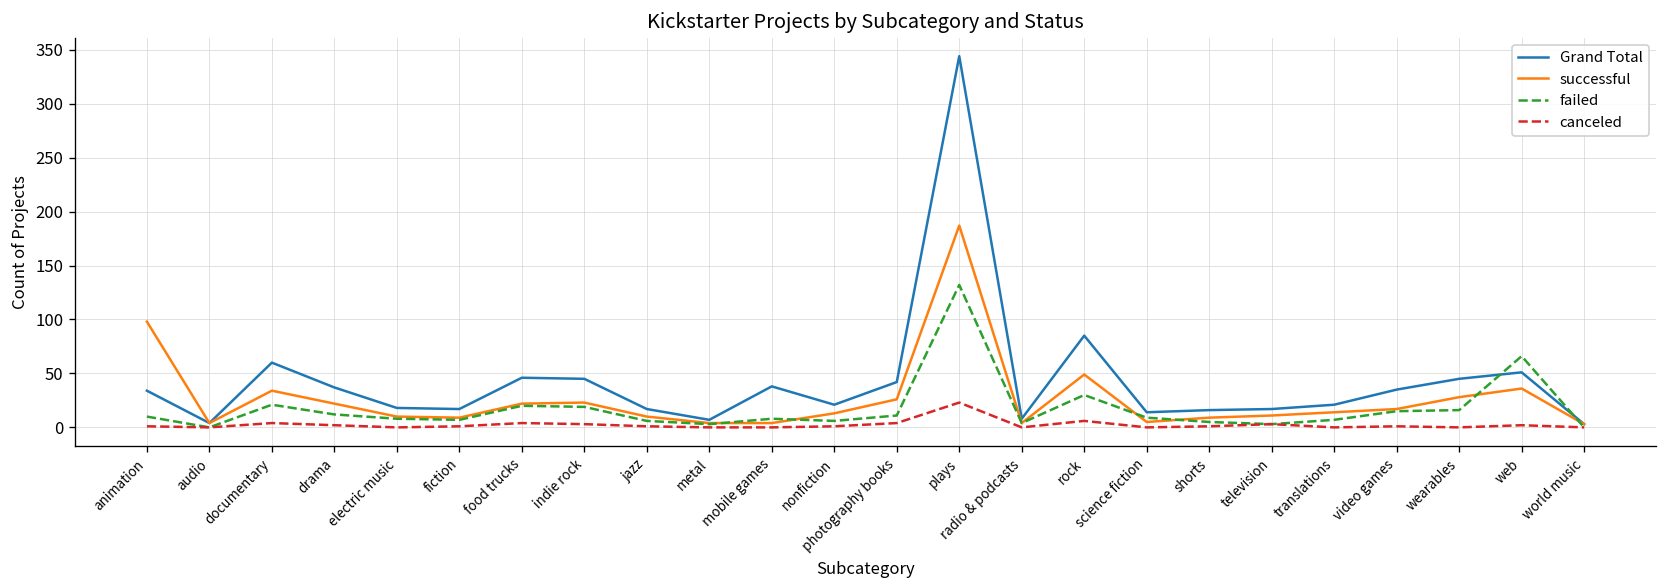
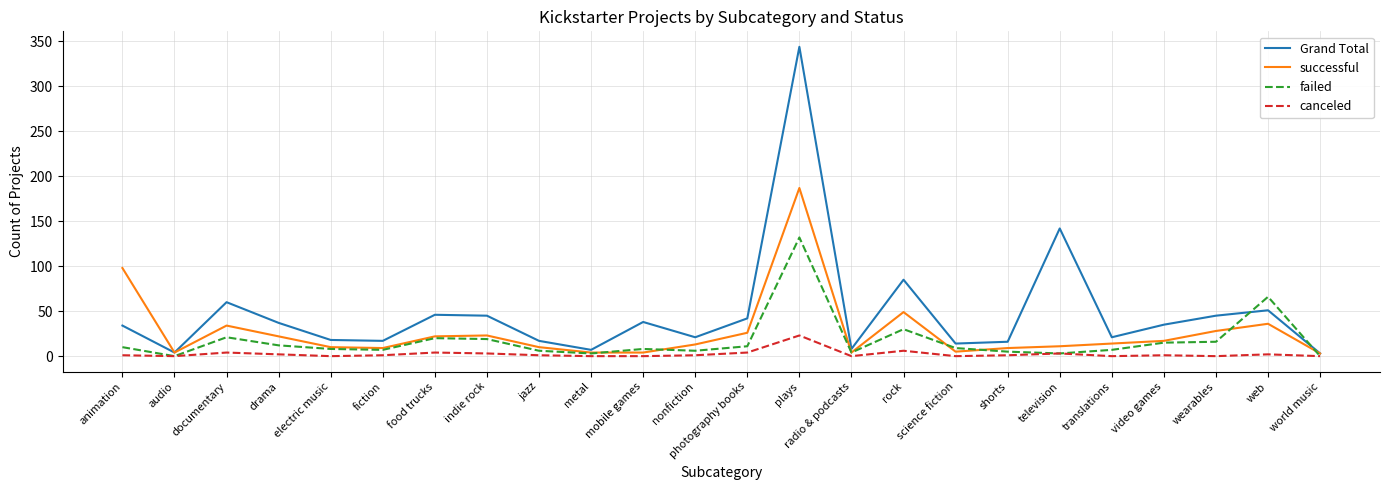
Grand Total, television: 20 -> 140
